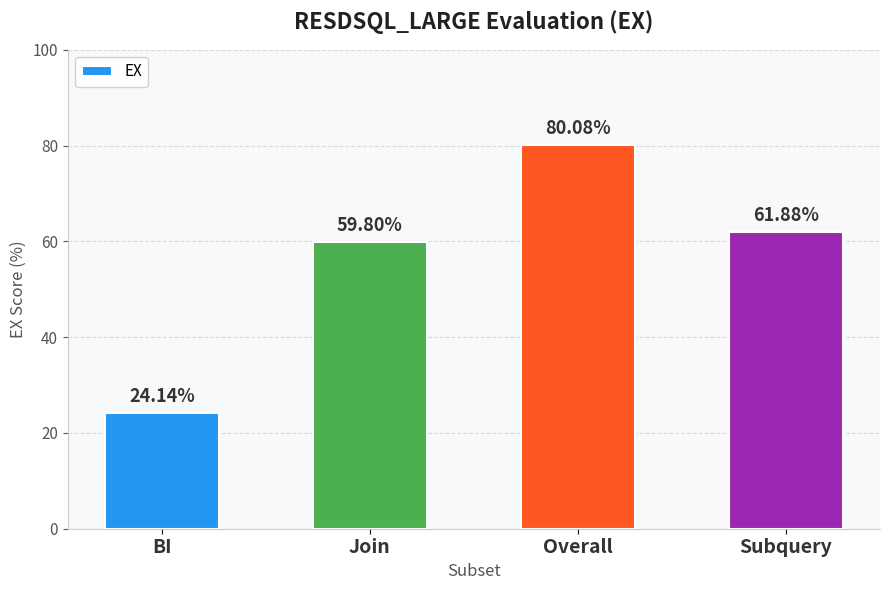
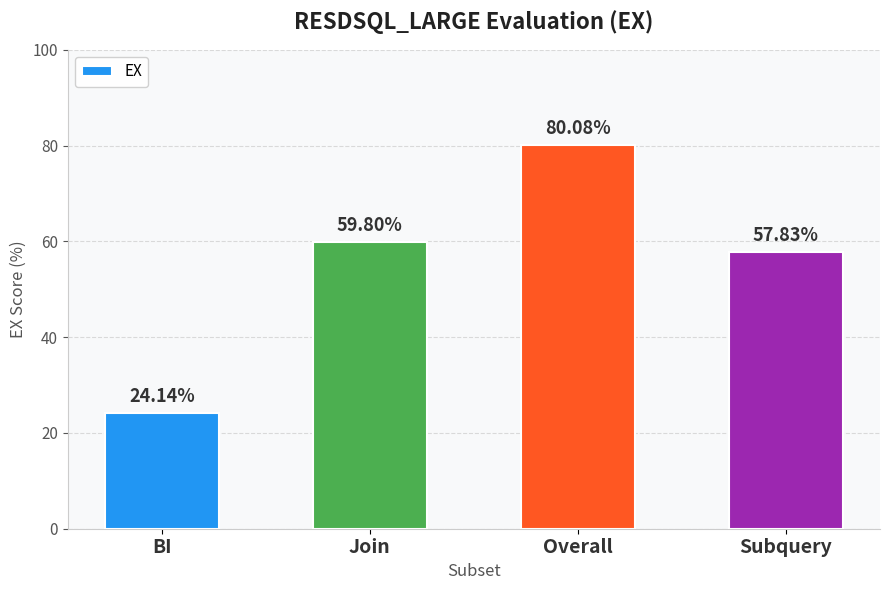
Subquery: 61.88% -> 57.83%
